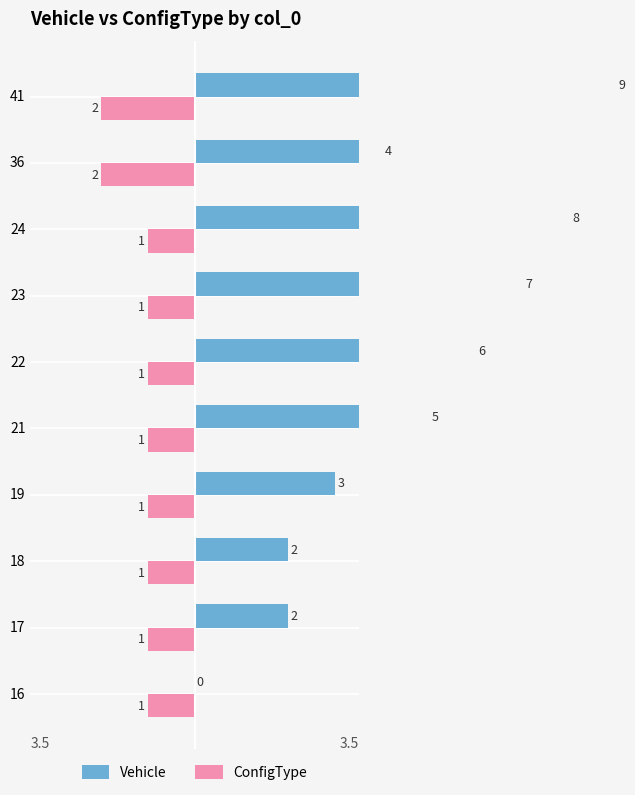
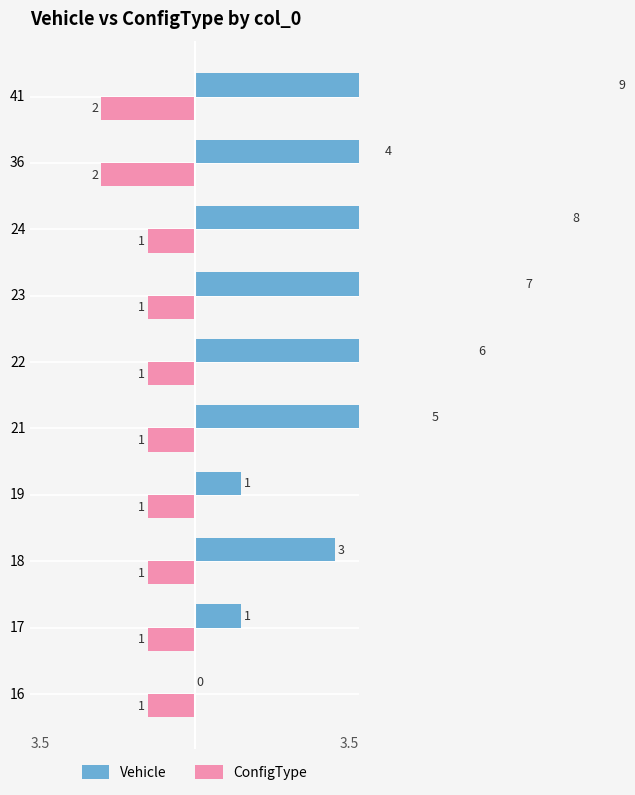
Vehicle, 19: 3 -> 1
Vehicle, 18: 2 -> 3
Vehicle, 17: 2 -> 1
